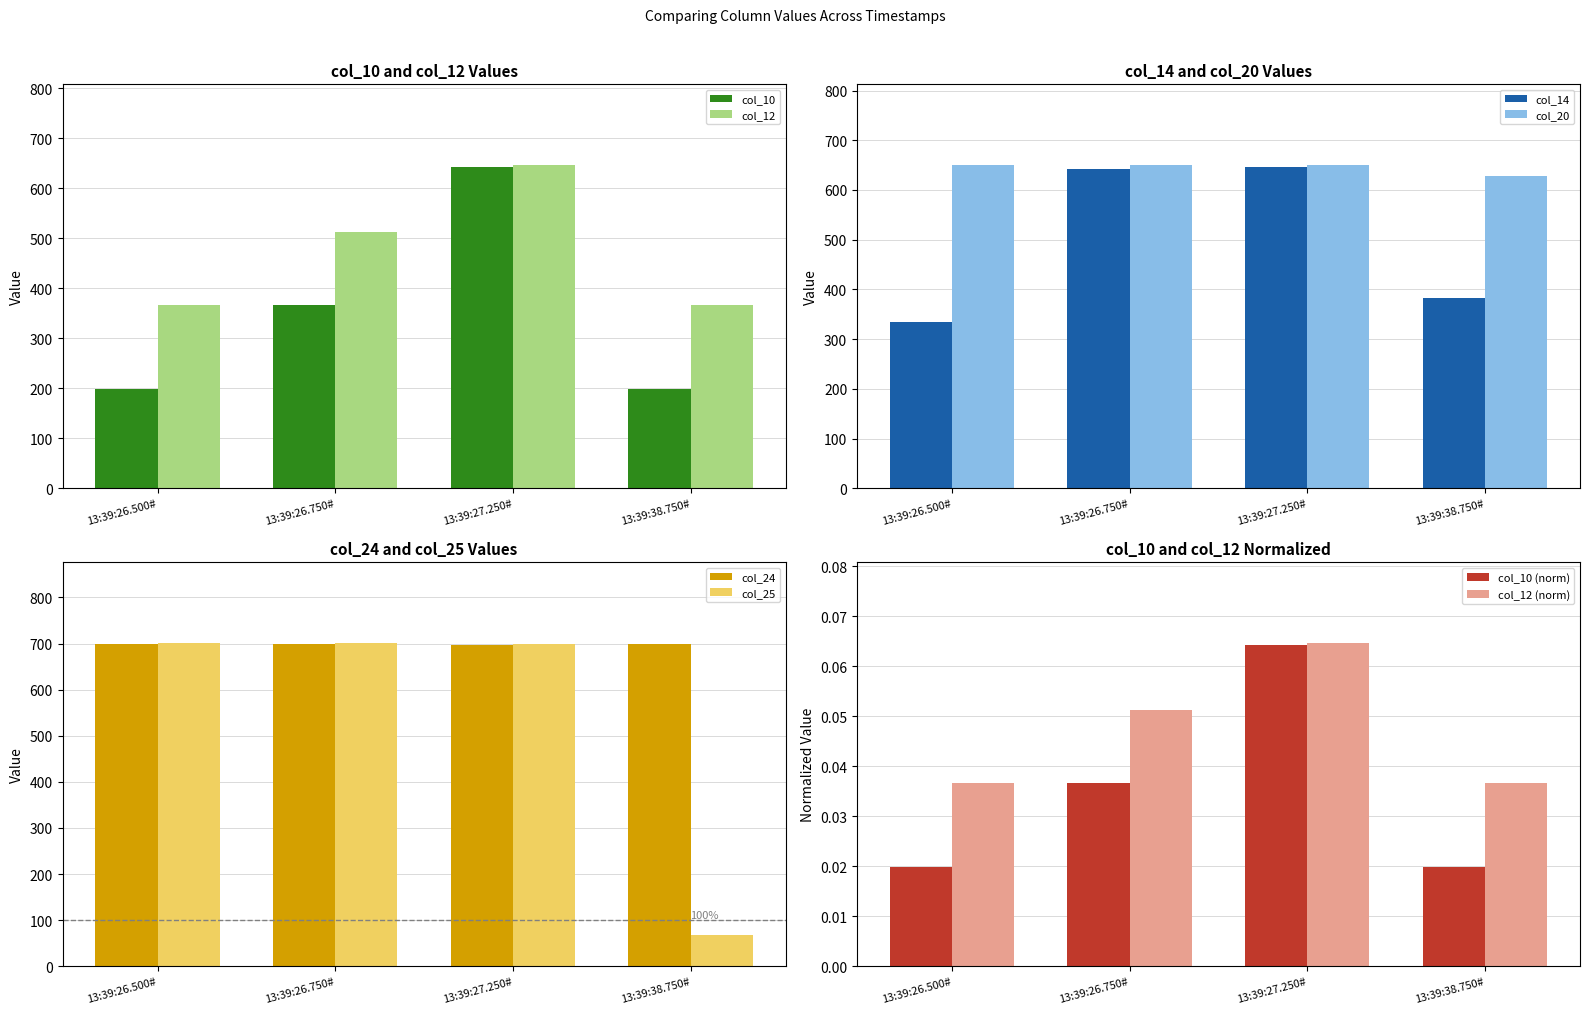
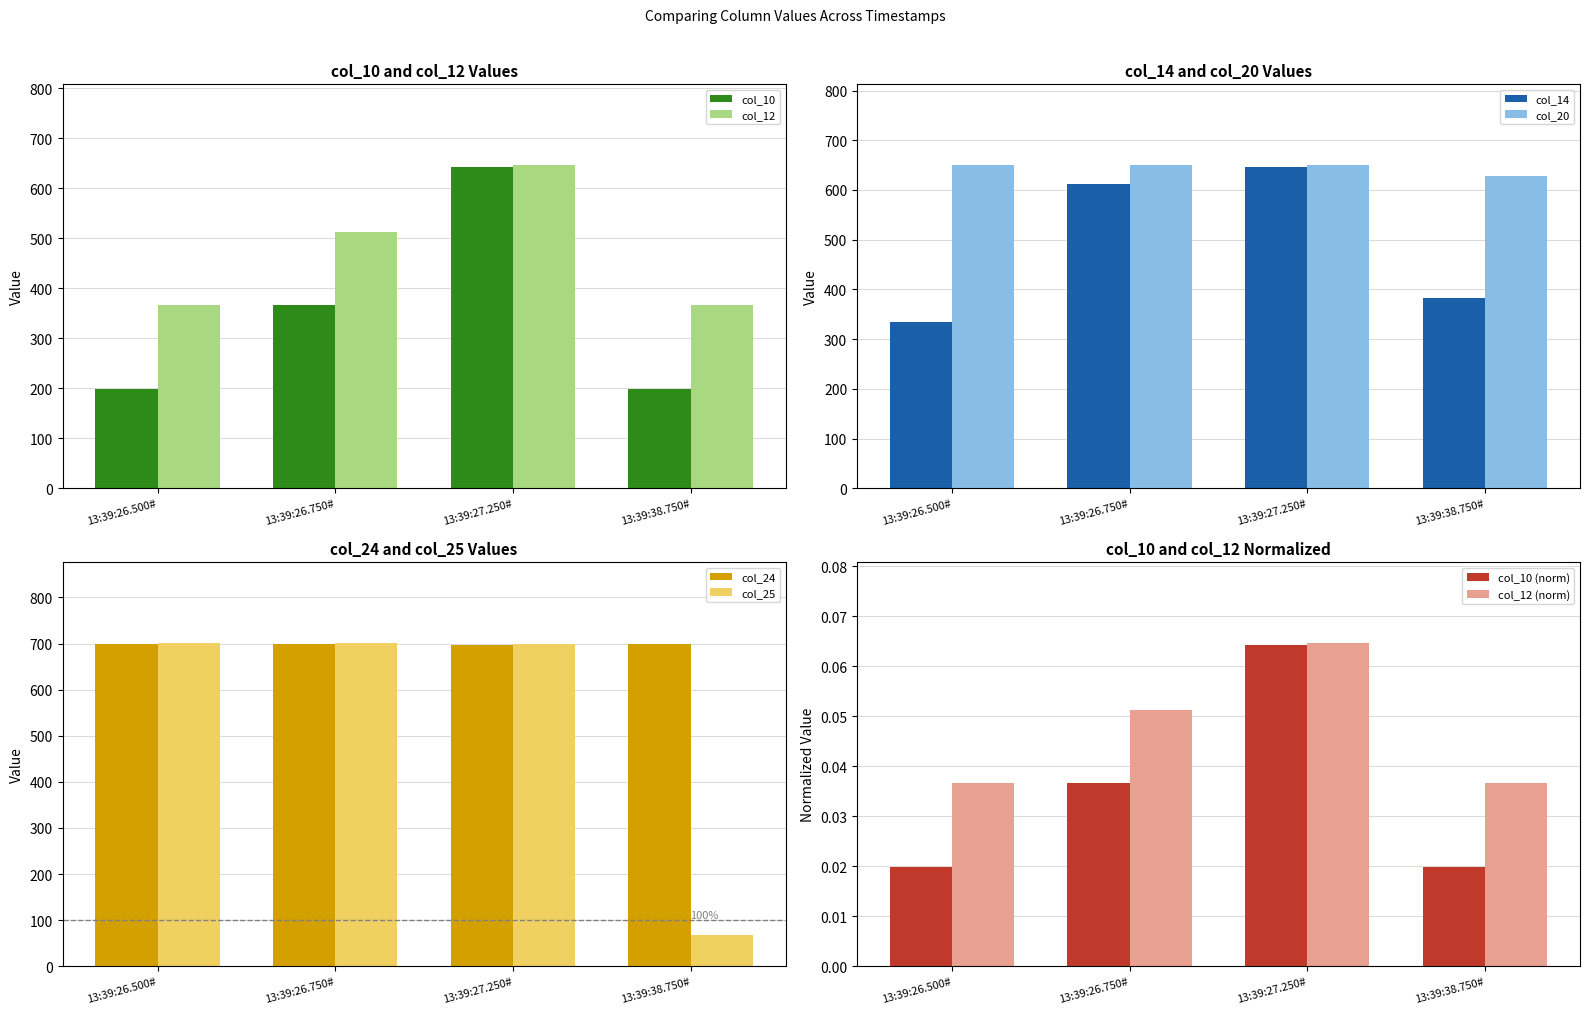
col_14 and col_20 Values, col_14, 13:39:26.750#: 640 -> 610
